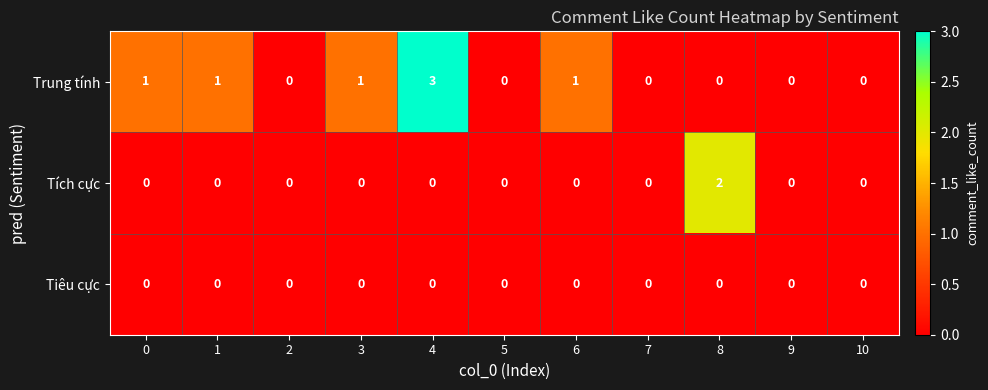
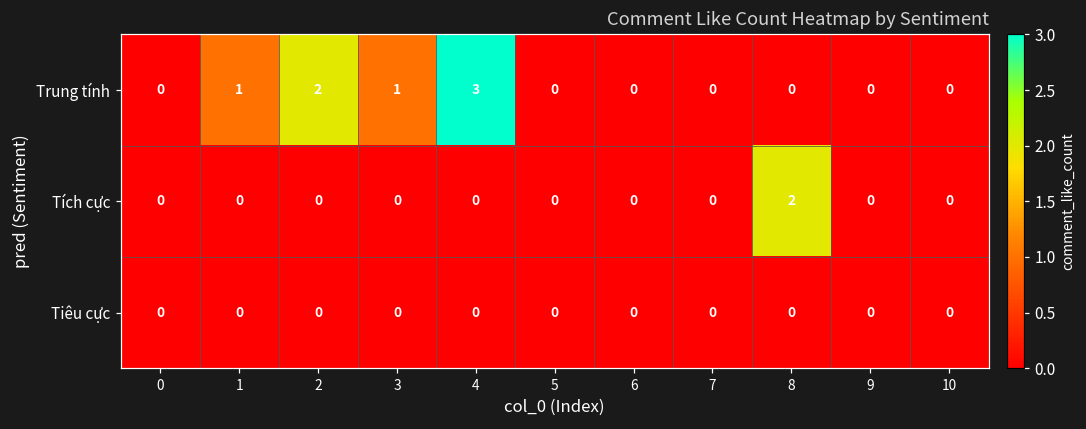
Trung tính, 0: 1 -> 0
Trung tính, 2: 0 -> 2
Trung tính, 6: 1 -> 0
